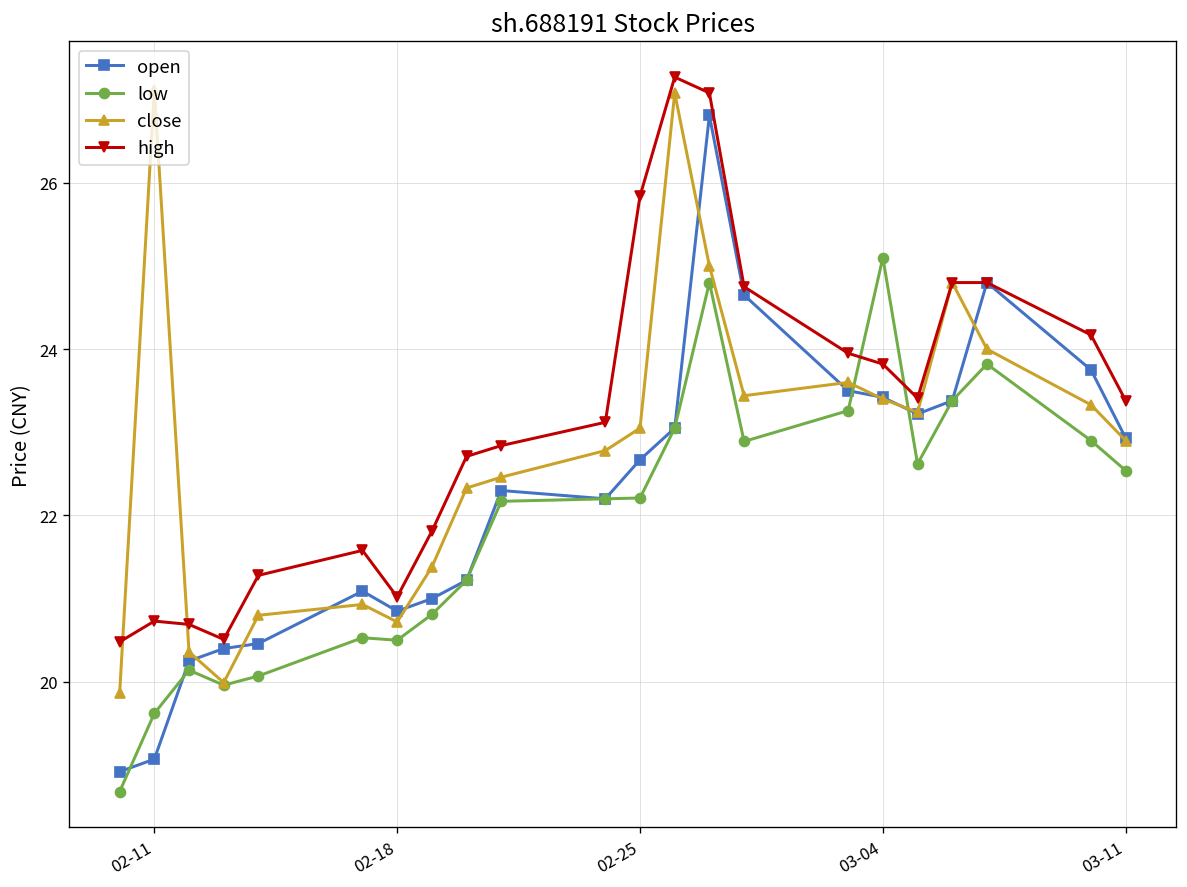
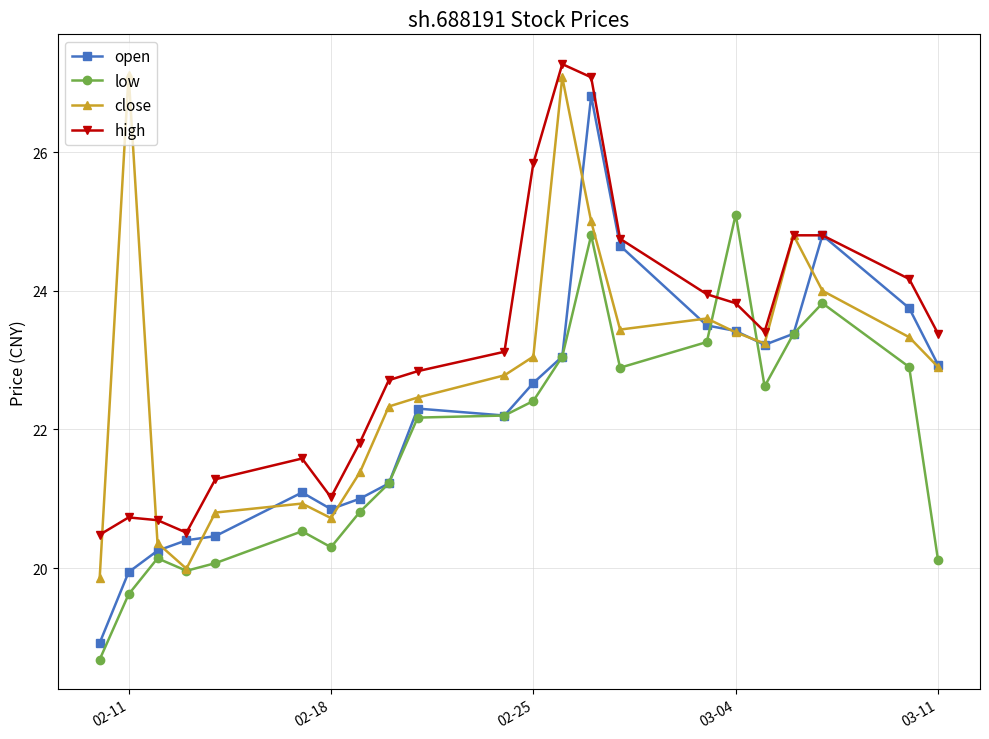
open, 02-11: 19.1 -> 19.9
low, 02-18: 20.5 -> 20.3
low, 02-25: 22.2 -> 22.4
low, 03-11: 22.5 -> 20.1
